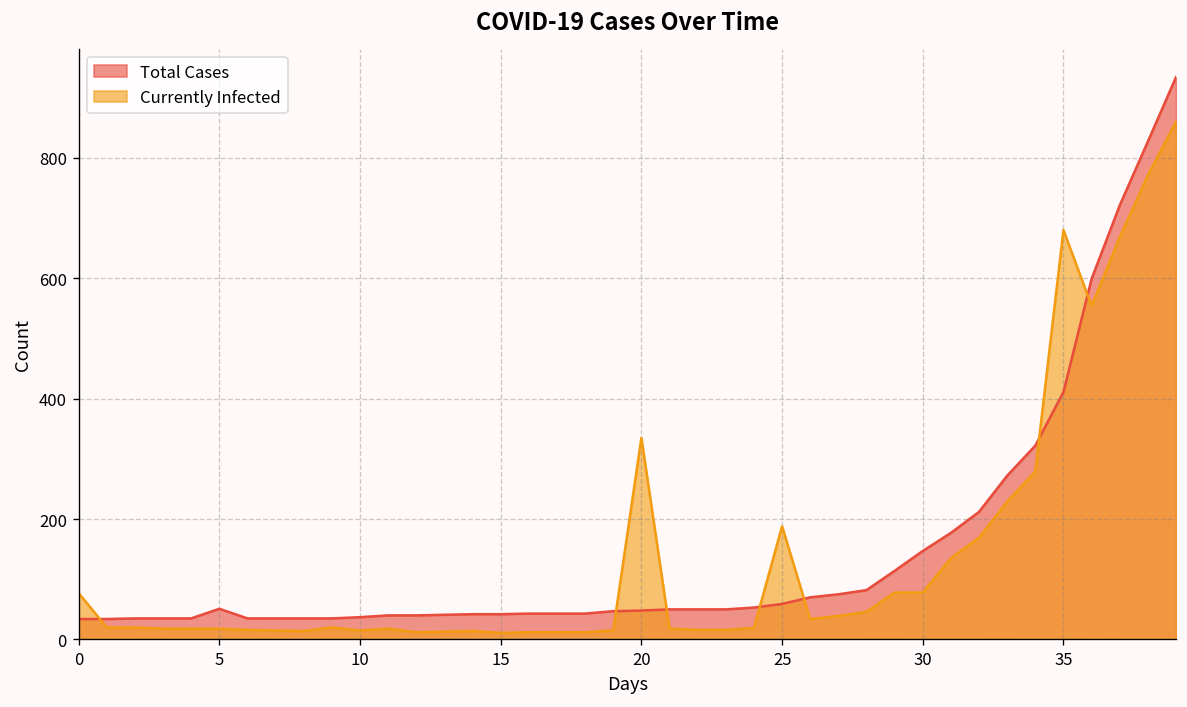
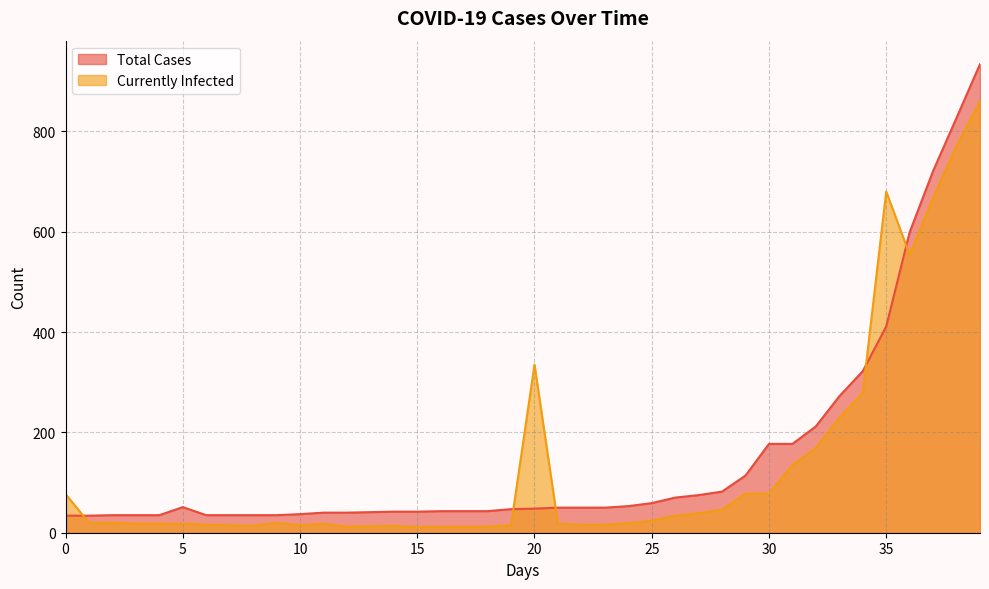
Currently Infected, 25: 190 -> 20
Total Cases, 30: 150 -> 180
